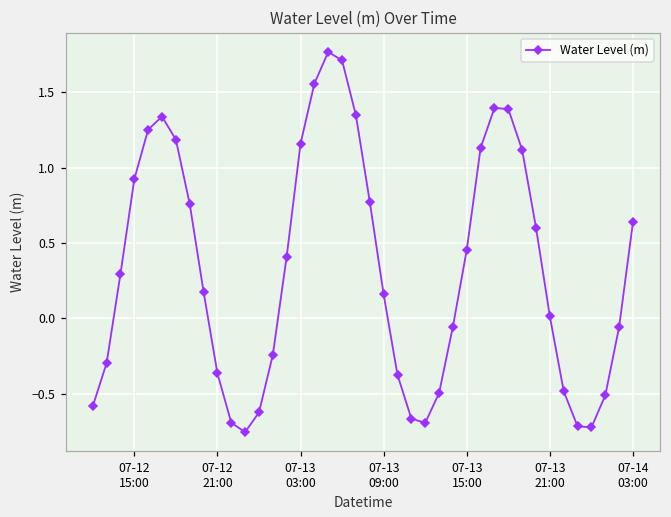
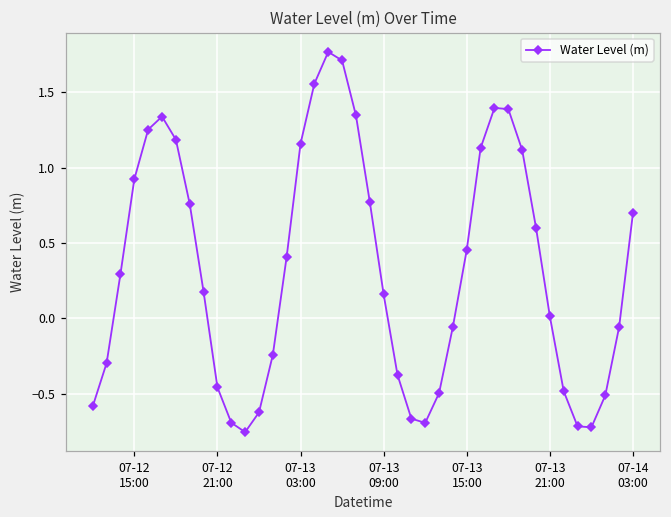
07-12 21:00: -0.37 -> -0.46
07-14 03:00: 0.64 -> 0.70
